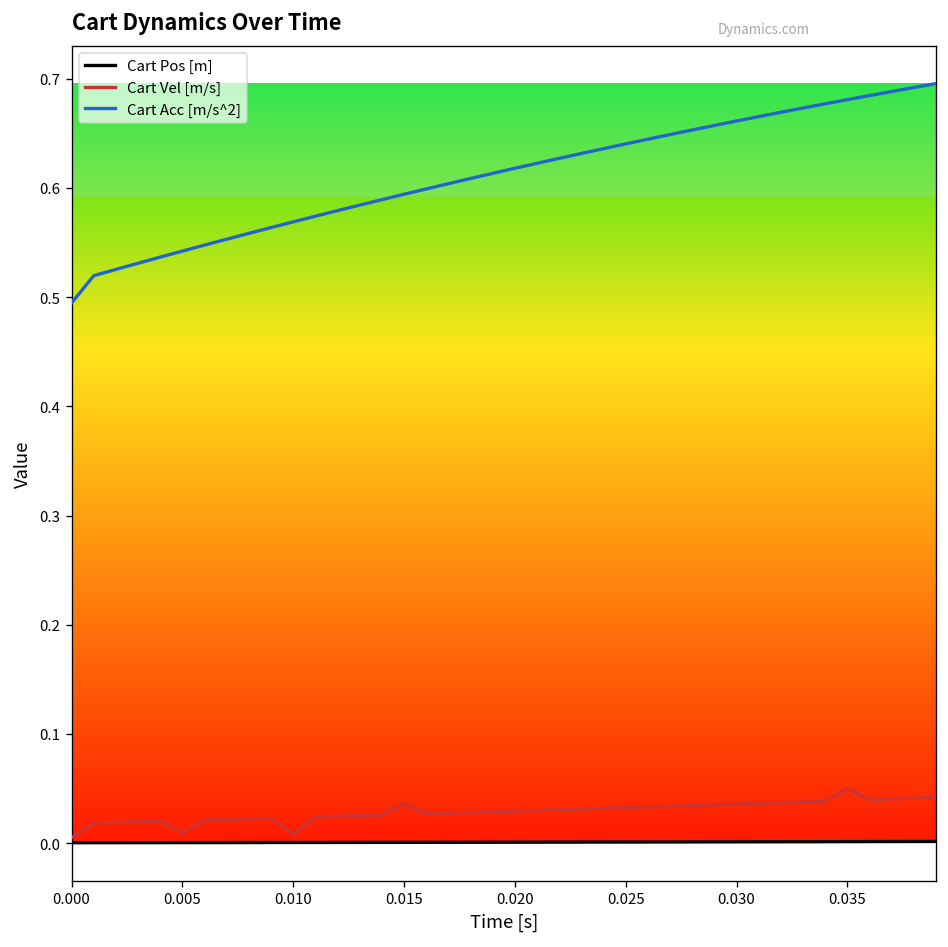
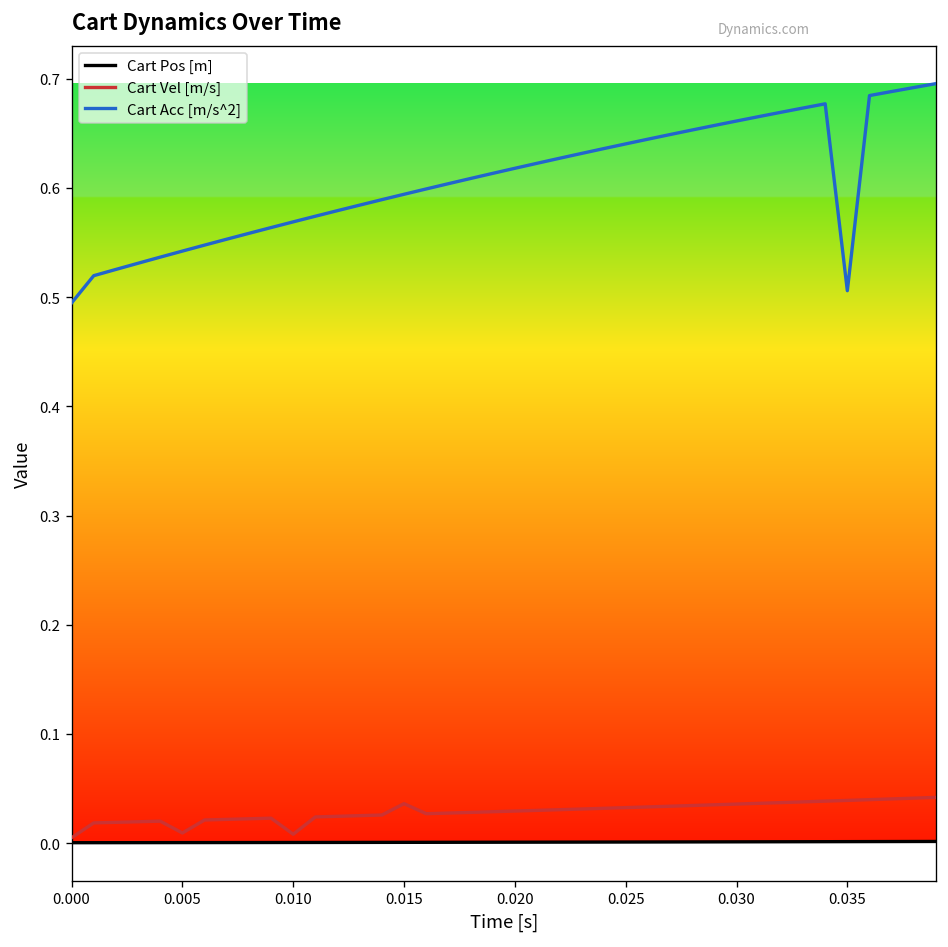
Cart Vel [m/s], 0.035: 0.05 -> 0.04
Cart Acc [m/s^2], 0.035: 0.68 -> 0.51
